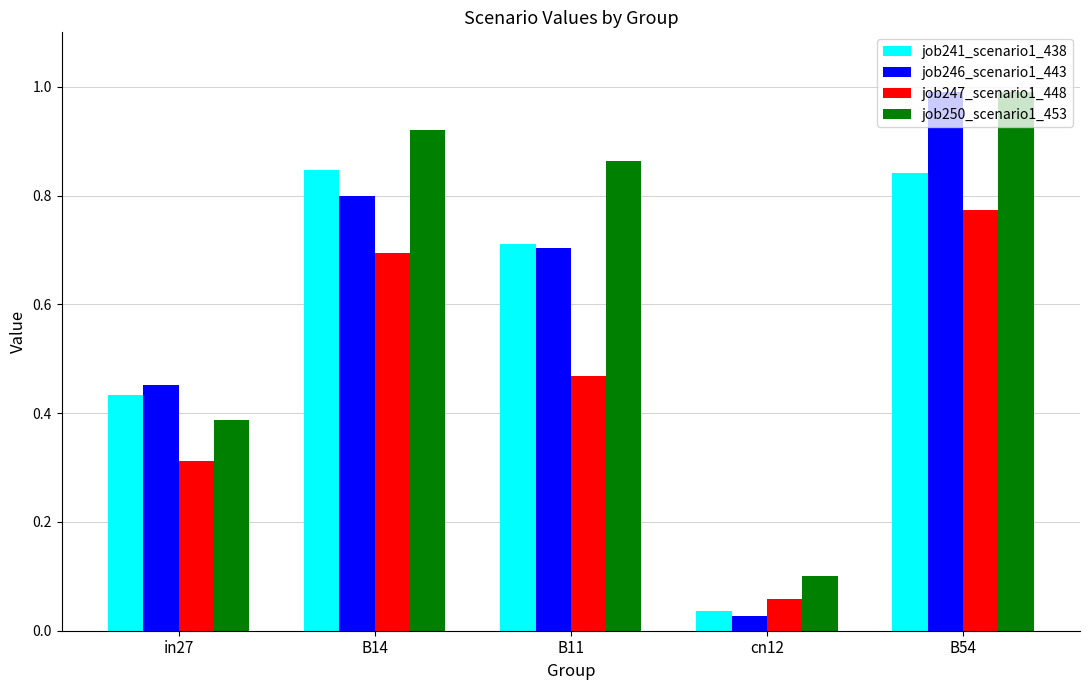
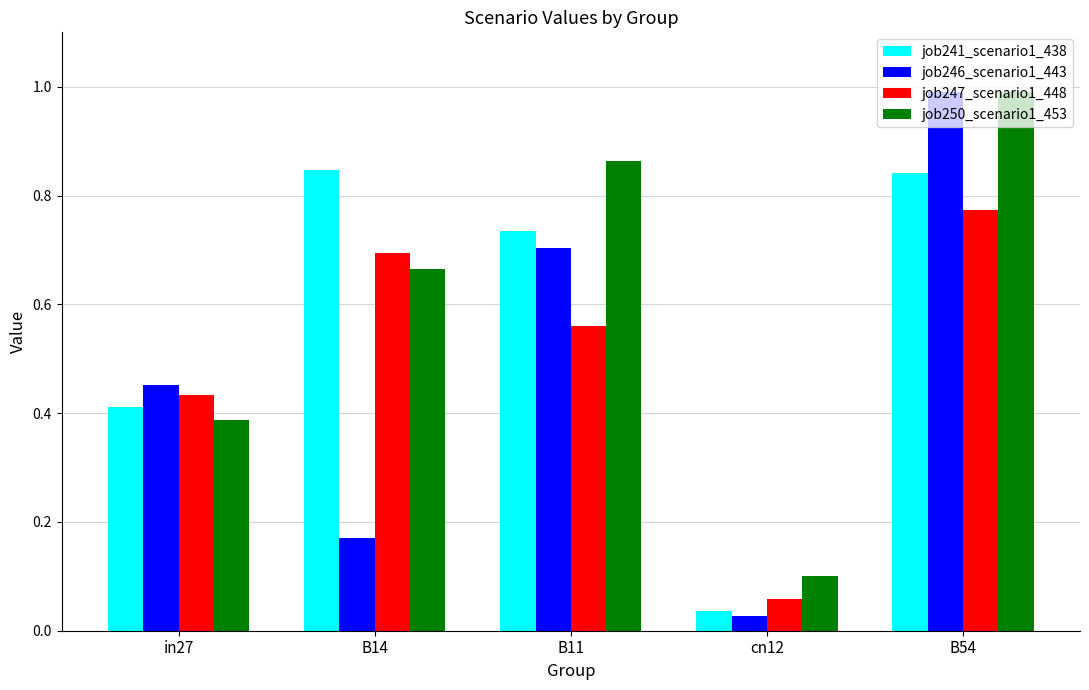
job241_scenario1_438, in27: 0.43 -> 0.41
job247_scenario1_448, in27: 0.31 -> 0.43
job246_scenario1_443, B14: 0.80 -> 0.17
job250_scenario1_453, B14: 0.92 -> 0.67
job241_scenario1_438, B11: 0.71 -> 0.73
job247_scenario1_448, B11: 0.47 -> 0.56
